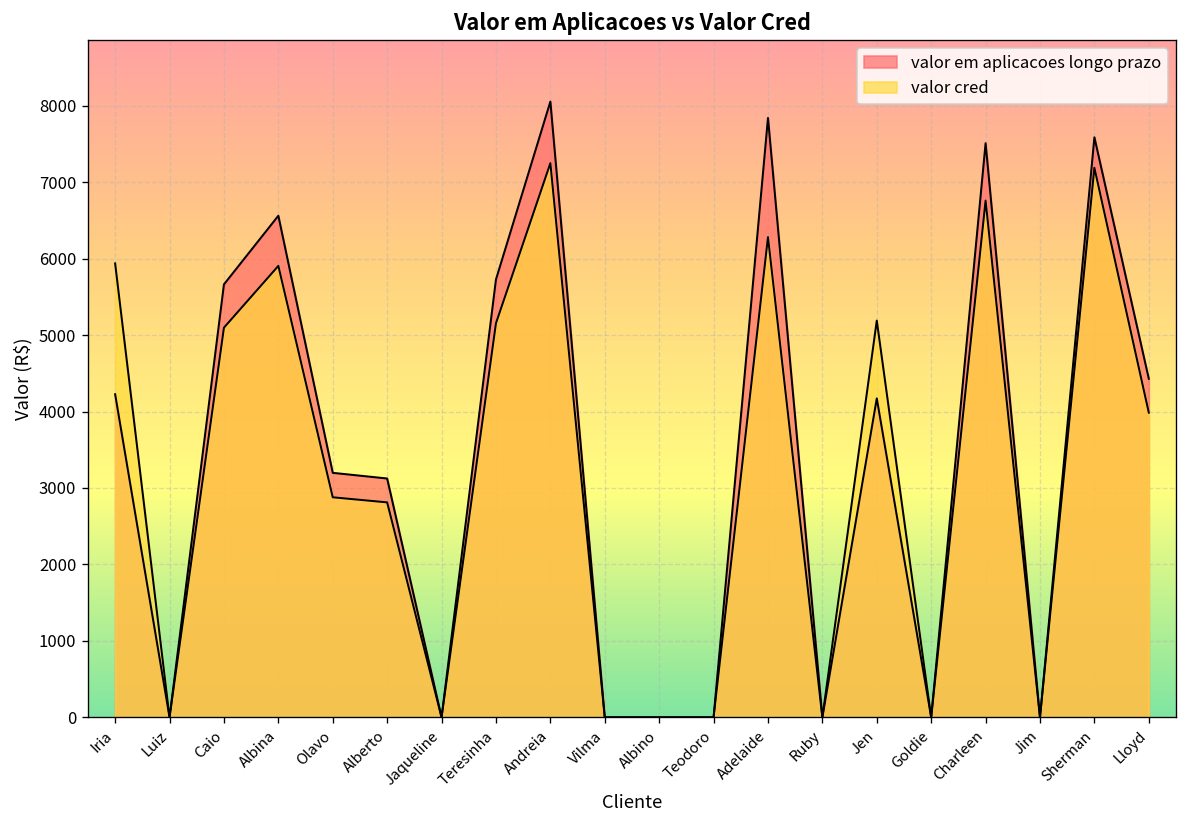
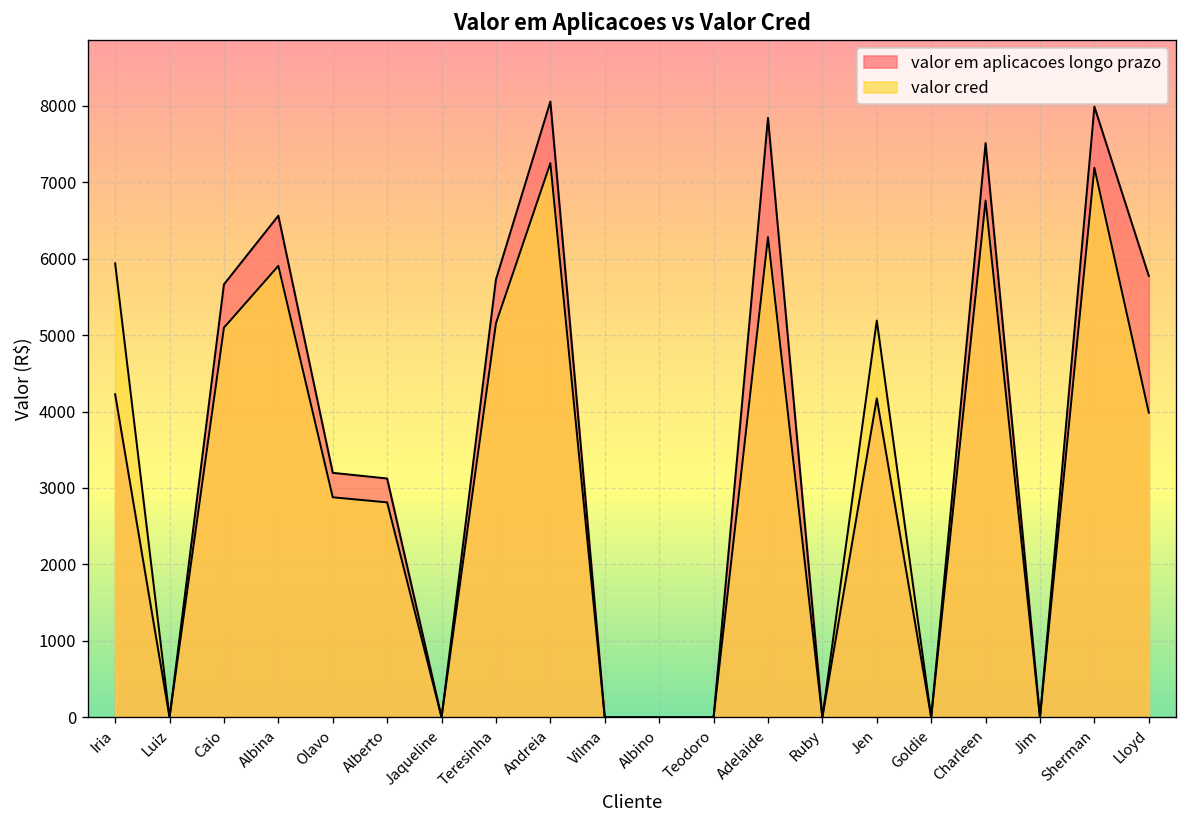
valor em aplicacoes longo prazo, Sherman: 7600 -> 8000
valor em aplicacoes longo prazo, Lloyd: 4400 -> 5800
